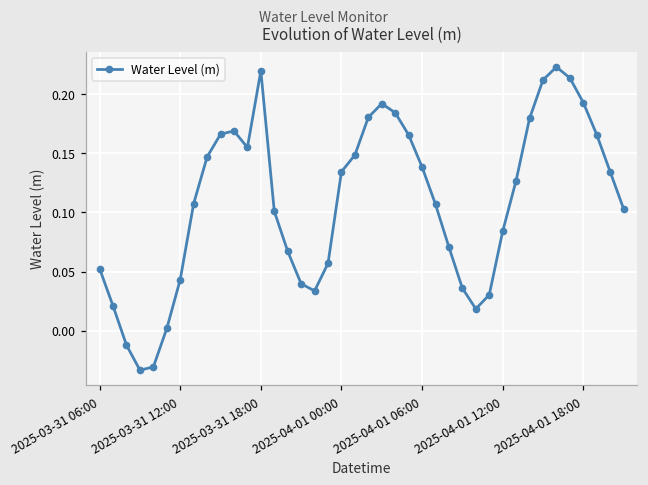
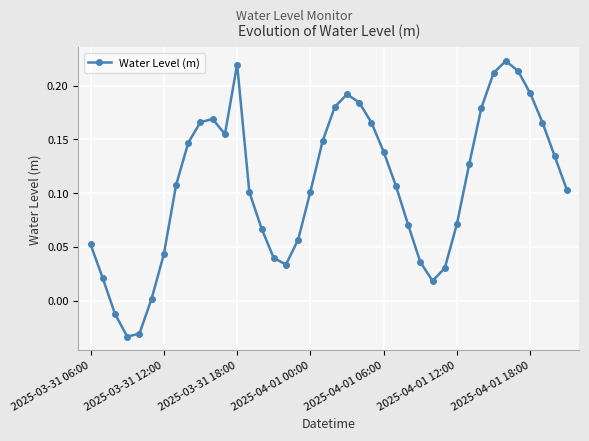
2025-04-01 00:00: 0.134 -> 0.101
2025-04-01 12:00: 0.084 -> 0.072
